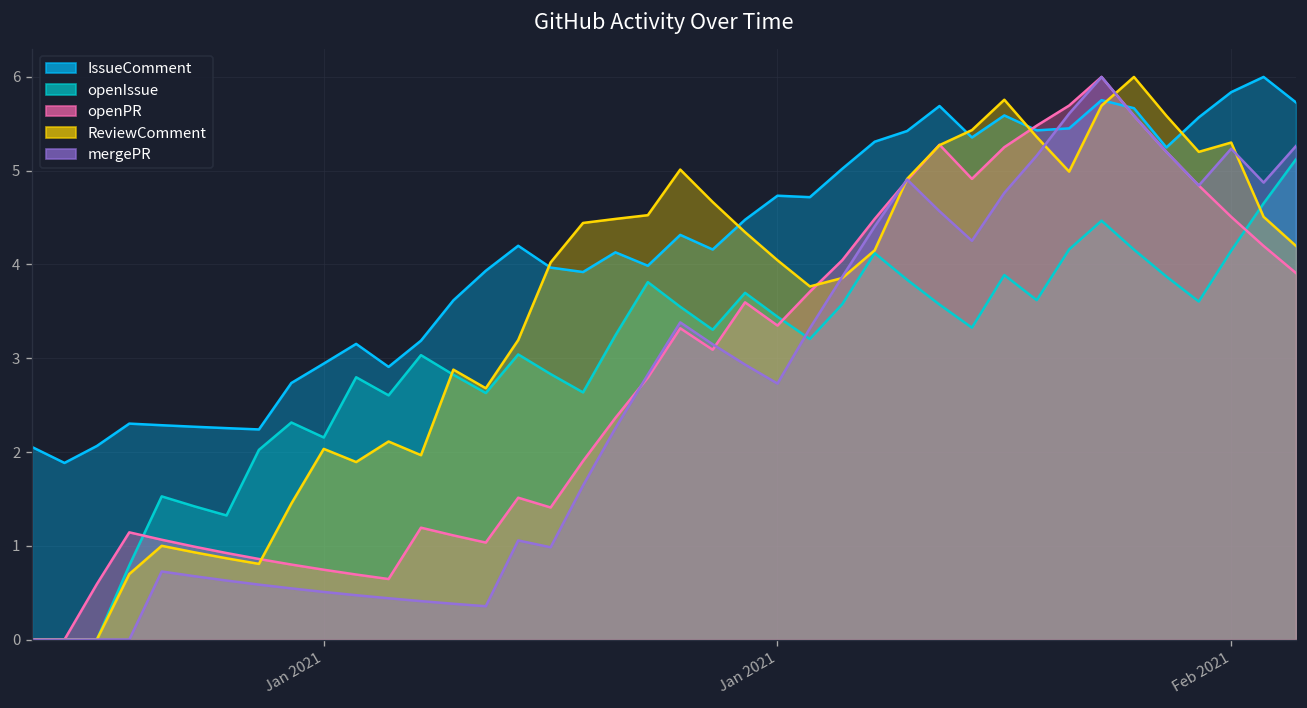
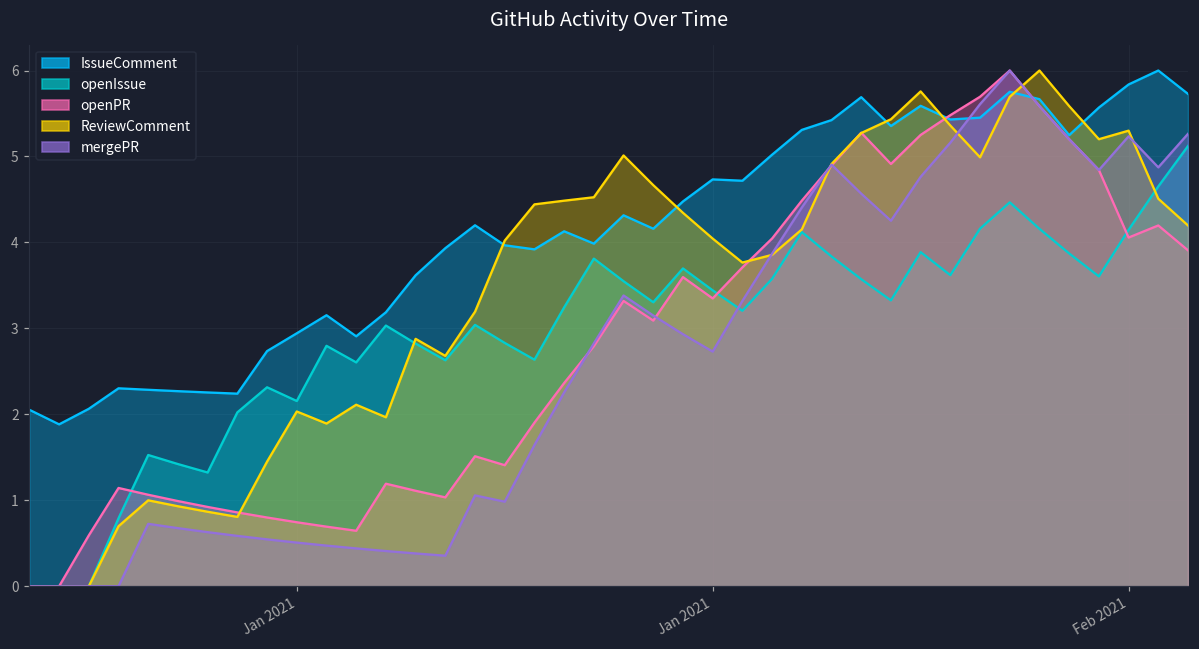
openPR, Feb 2021: 4.5 -> 4.1
